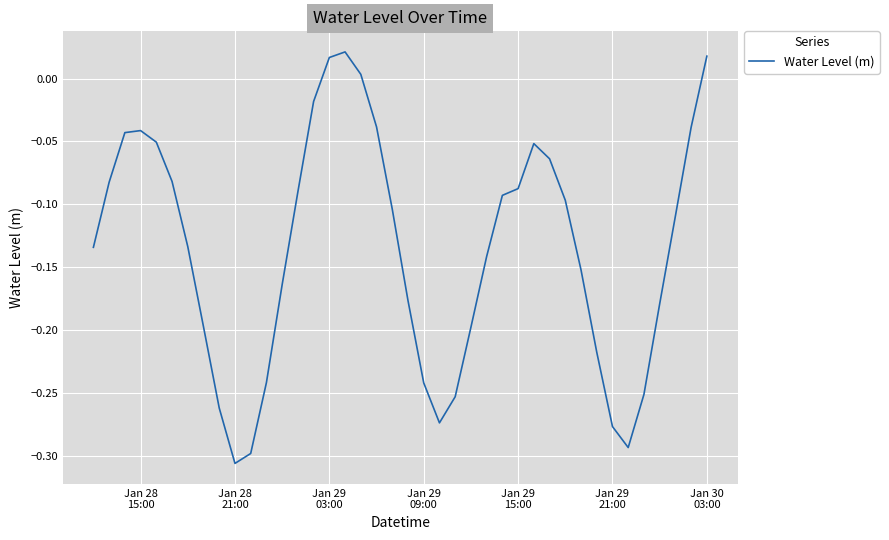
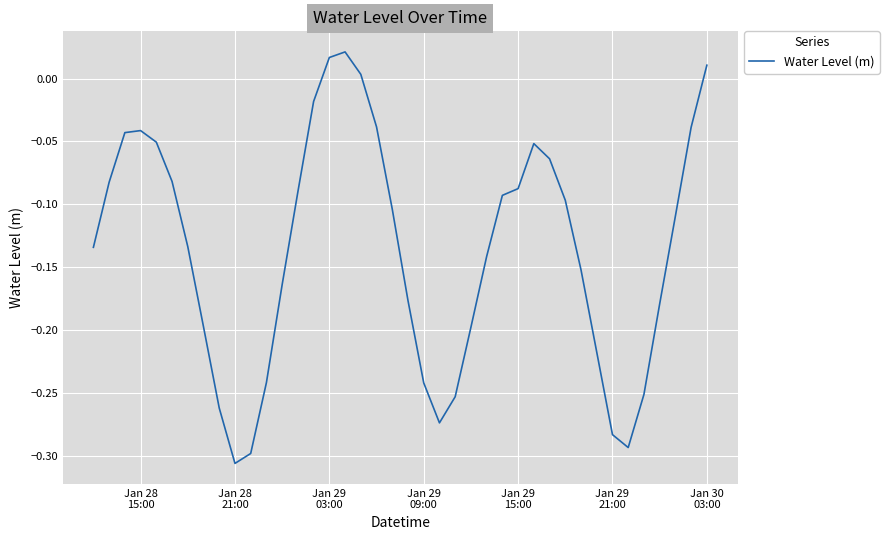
Jan 29 21:00: -0.276 -> -0.283
Jan 30 03:00: 0.018 -> 0.011
